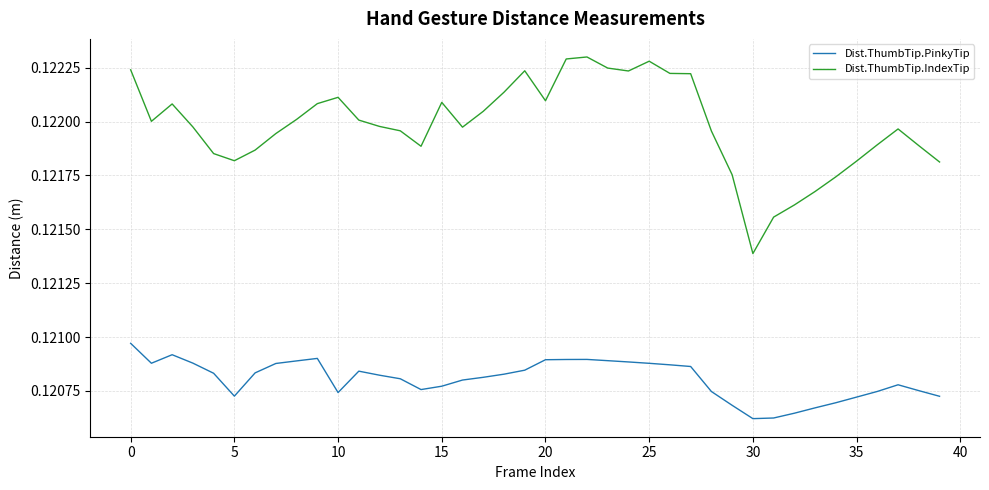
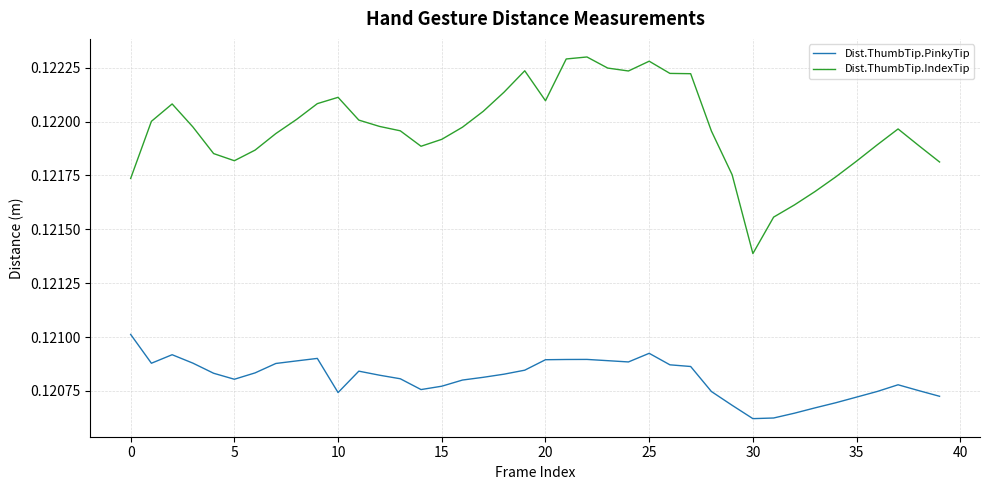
Dist.ThumbTip.PinkyTip, 0: 0.12097 -> 0.12101
Dist.ThumbTip.IndexTip, 0: 0.12224 -> 0.12174
Dist.ThumbTip.PinkyTip, 5: 0.12073 -> 0.12080
Dist.ThumbTip.IndexTip, 15: 0.12209 -> 0.12192
Dist.ThumbTip.PinkyTip, 25: 0.12088 -> 0.12092
